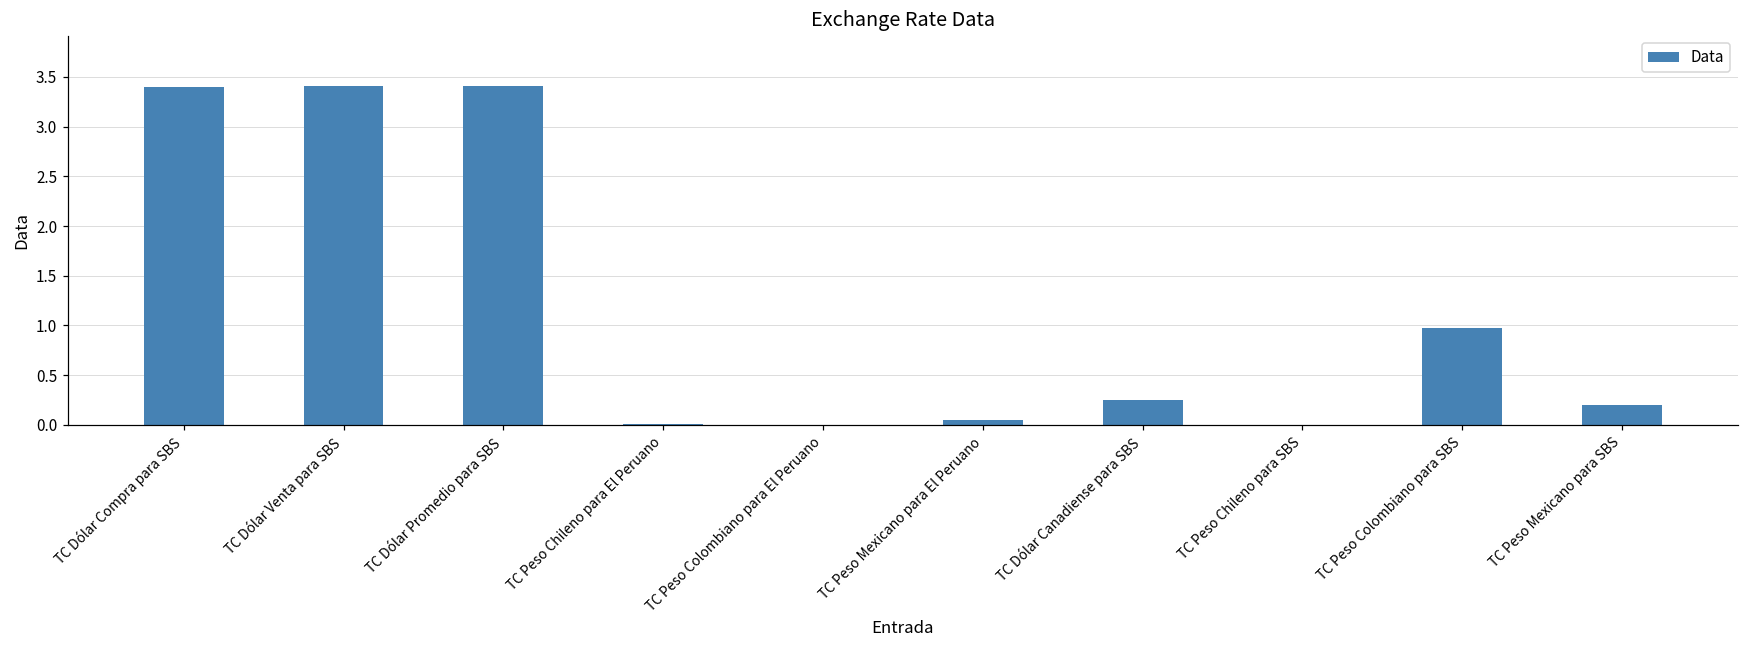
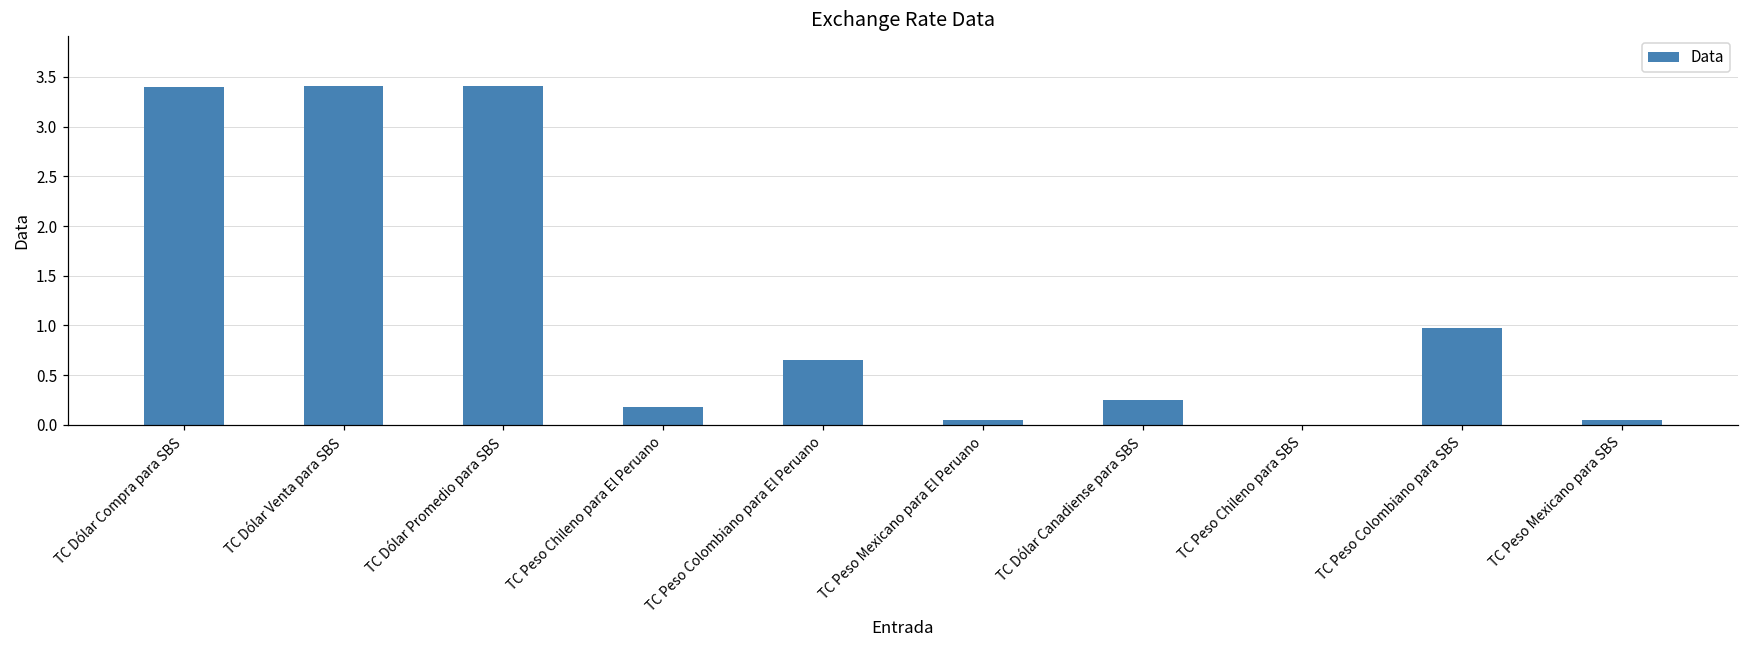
TC Peso Chileno para El Peruano: 0.0 -> 0.2
TC Peso Colombiano para El Peruano: 0.0 -> 0.6
TC Peso Mexicano para SBS: 0.2 -> 0.1
